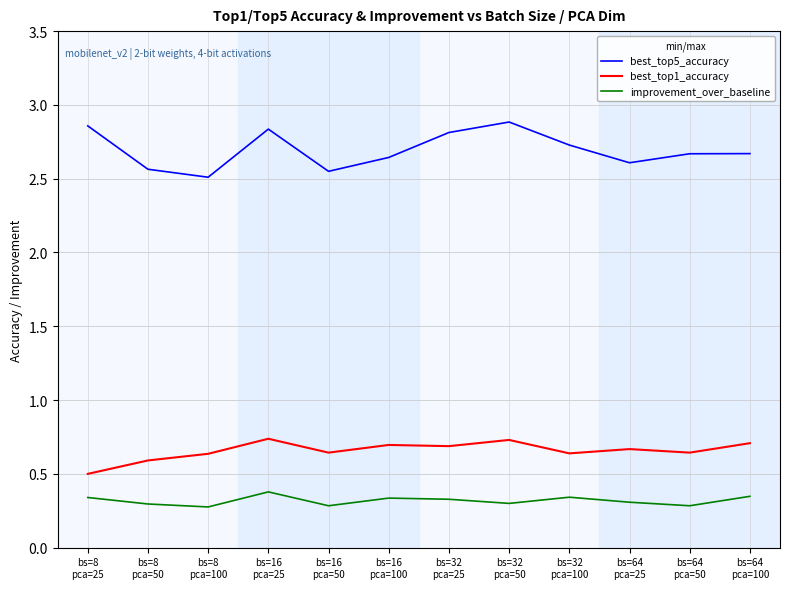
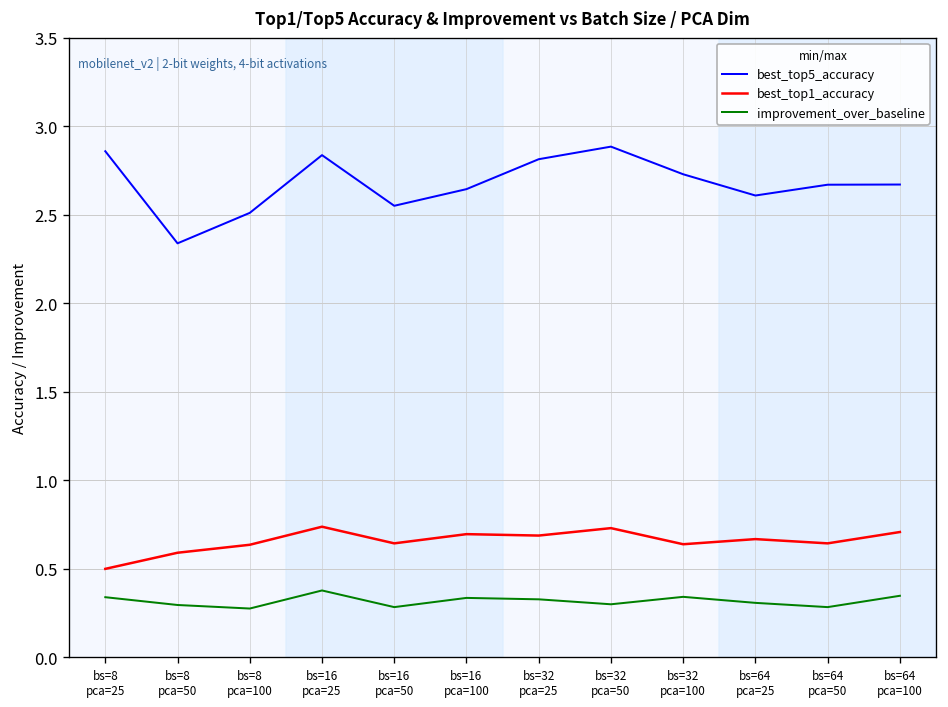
best_top5_accuracy, bs=8 pca=50: 2.56 -> 2.34
